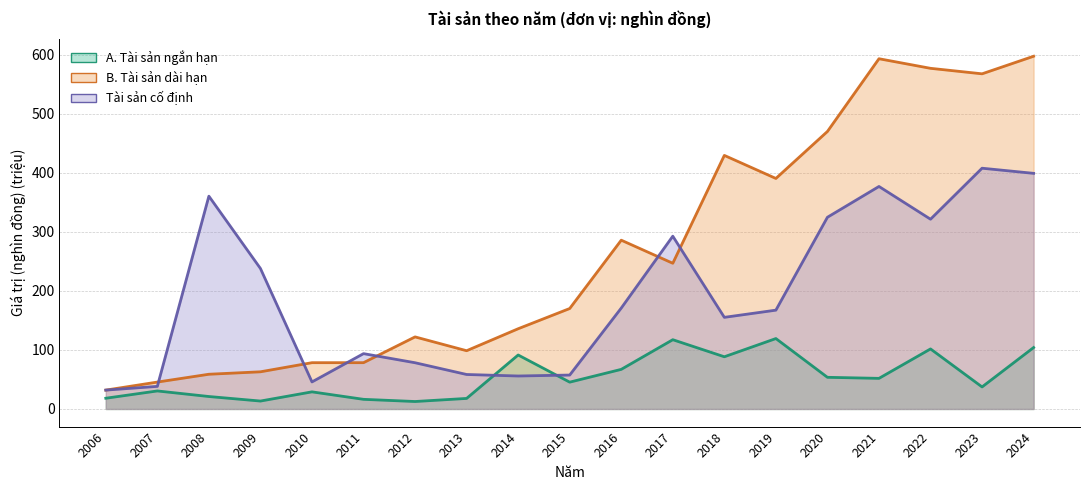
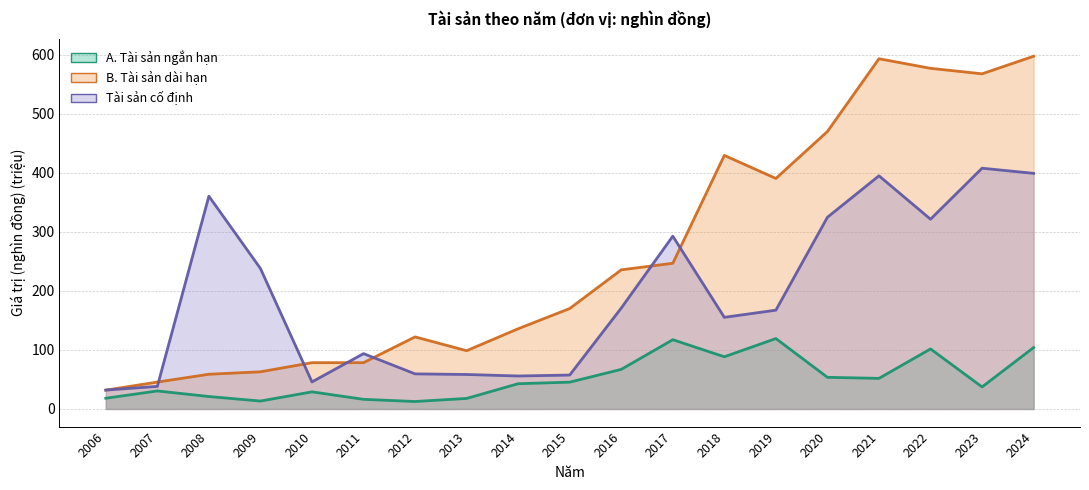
Tài sản cố định, 2012: 80 -> 60
A. Tài sản ngắn hạn, 2014: 90 -> 40
B. Tài sản dài hạn, 2016: 290 -> 240
Tài sản cố định, 2021: 380 -> 400
